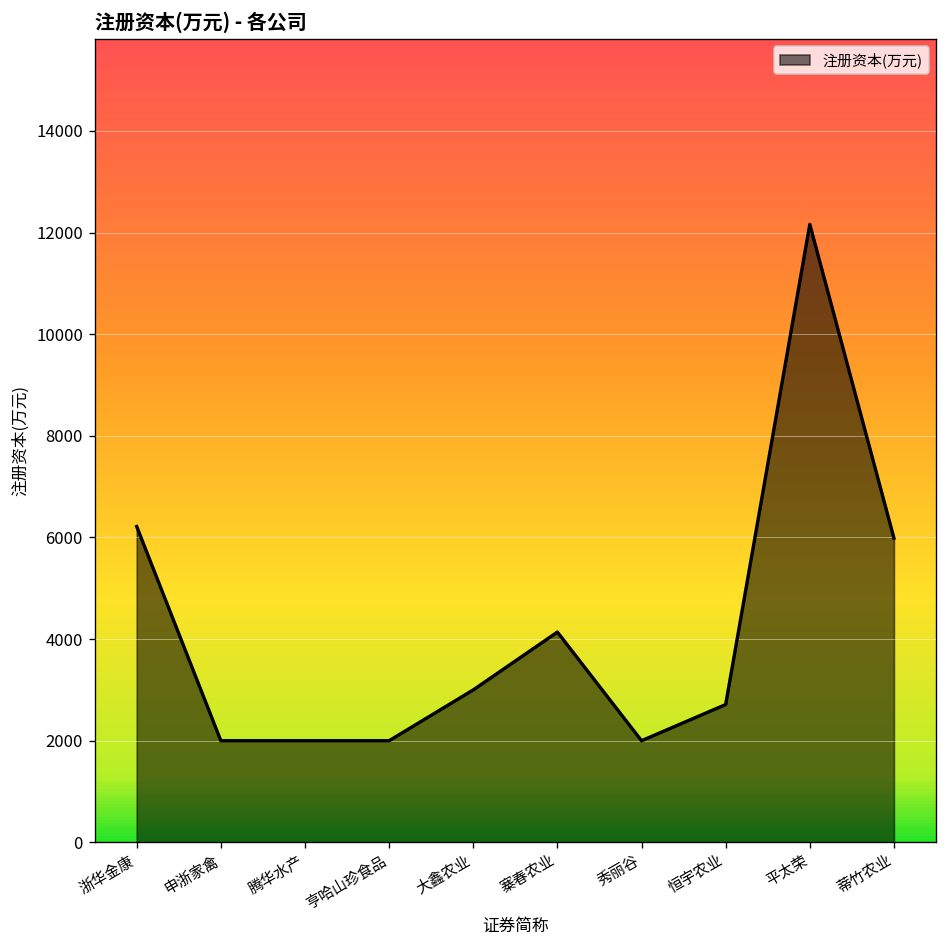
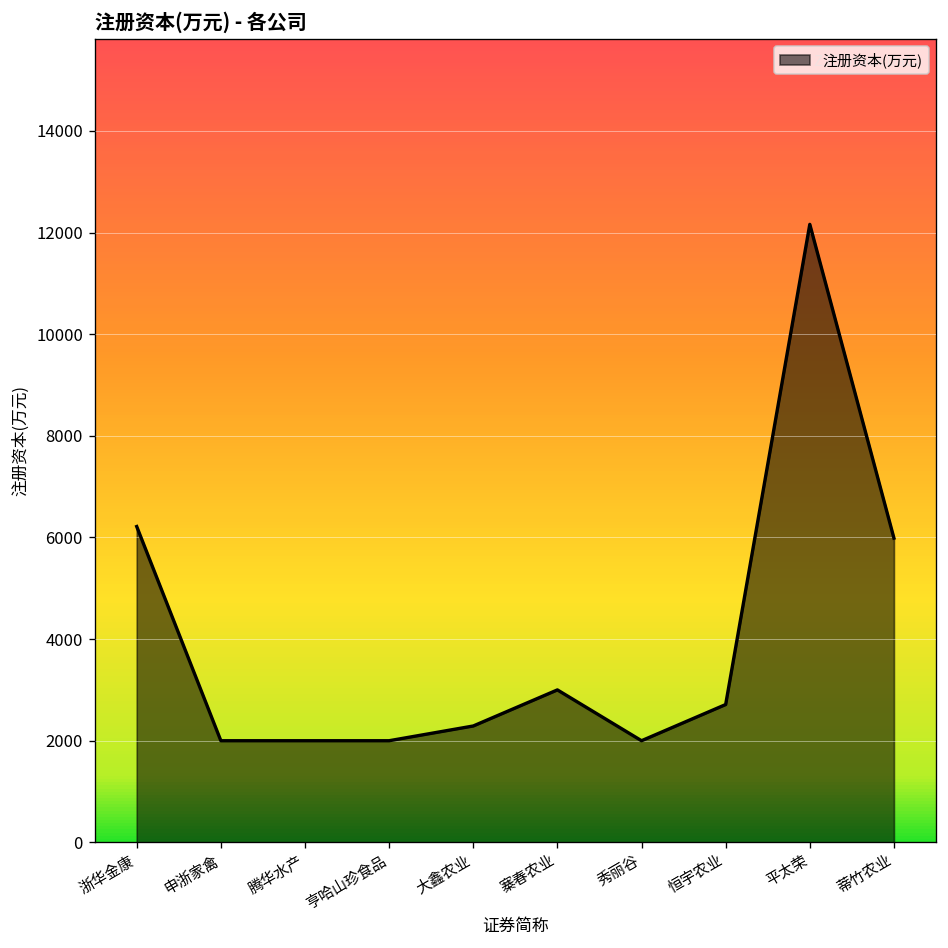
大鑫农业: 3000 -> 2300
寨春农业: 4100 -> 3000
